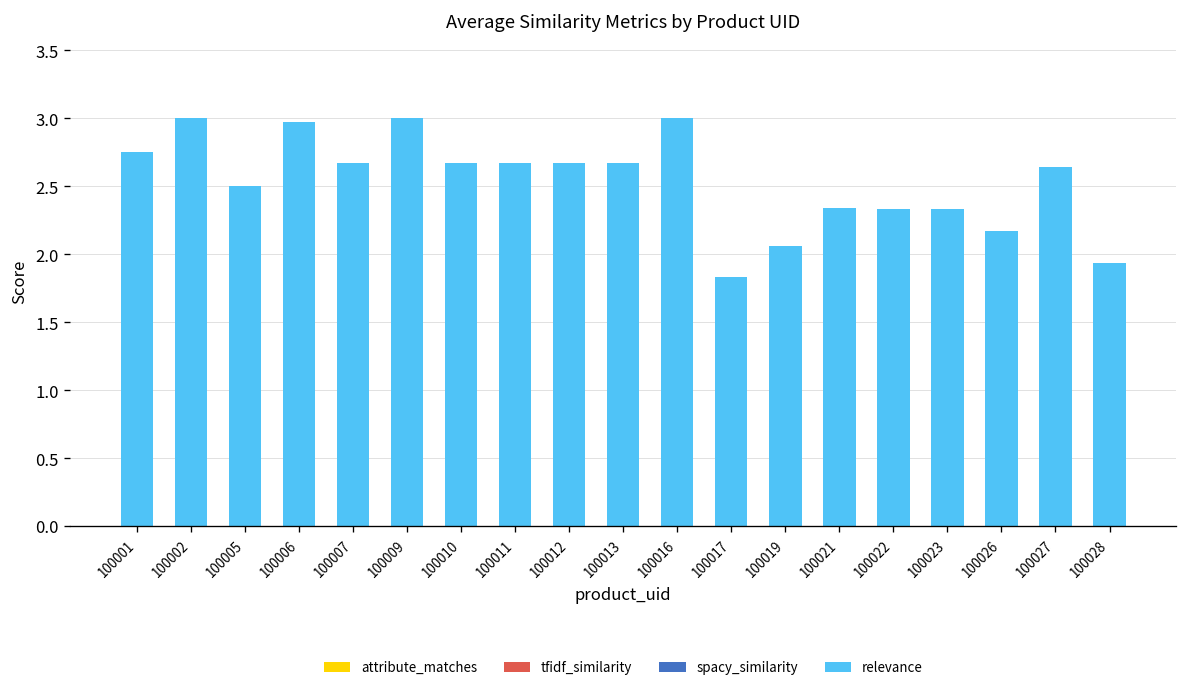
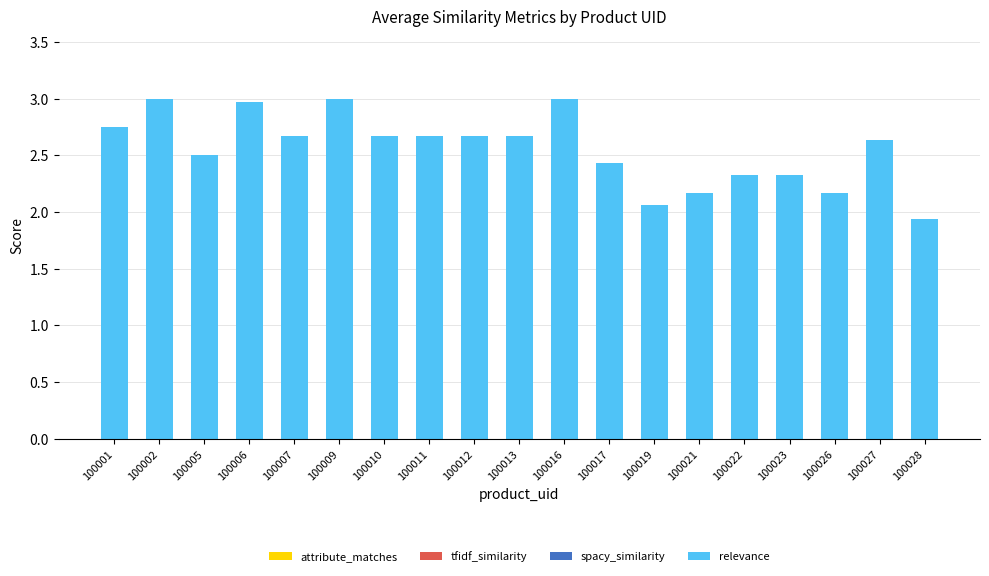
relevance, 100017: 1.83 -> 2.43
relevance, 100021: 2.34 -> 2.17
